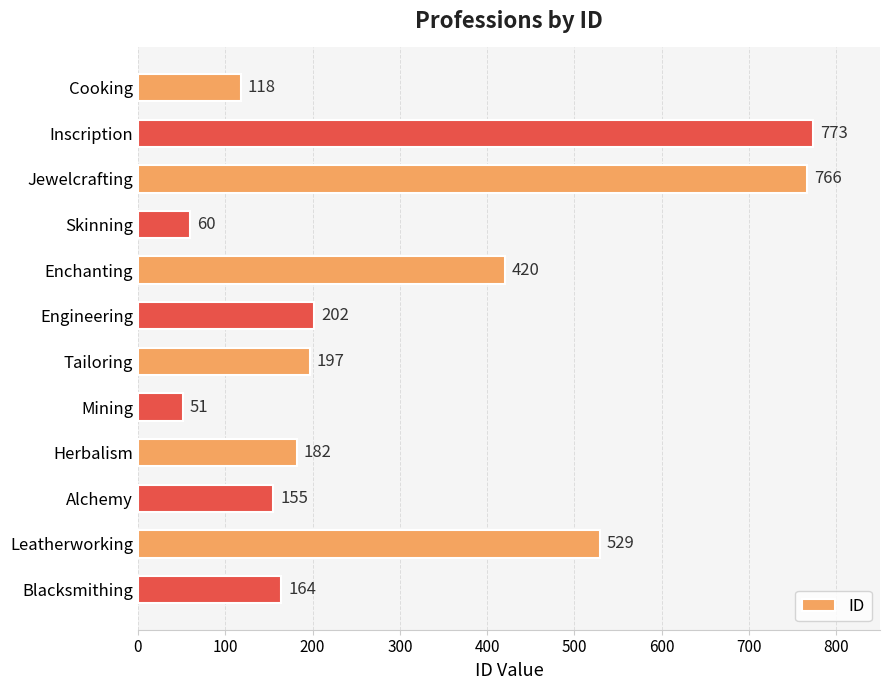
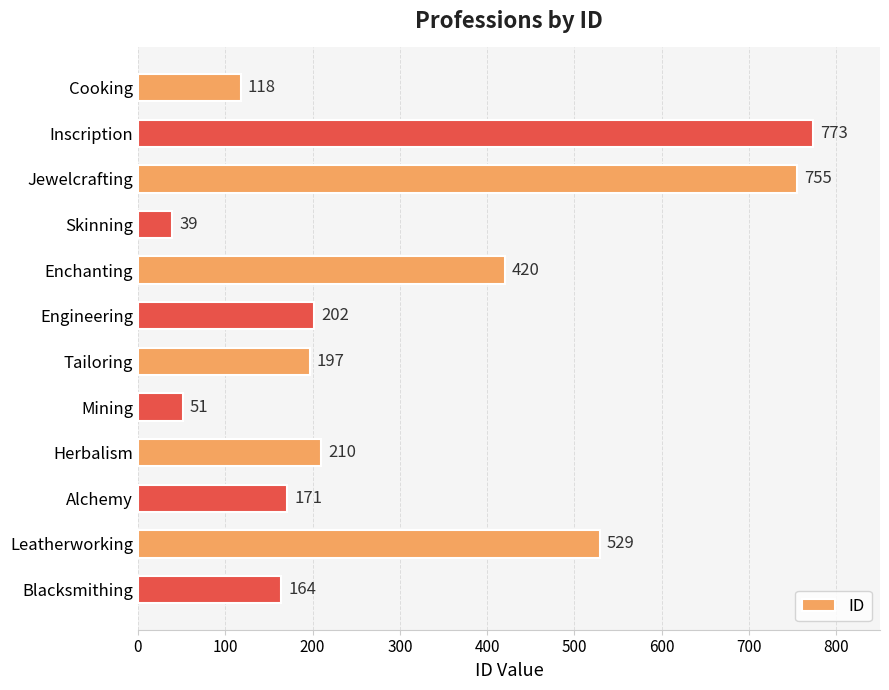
Jewelcrafting: 766 -> 755
Skinning: 60 -> 39
Herbalism: 182 -> 210
Alchemy: 155 -> 171
